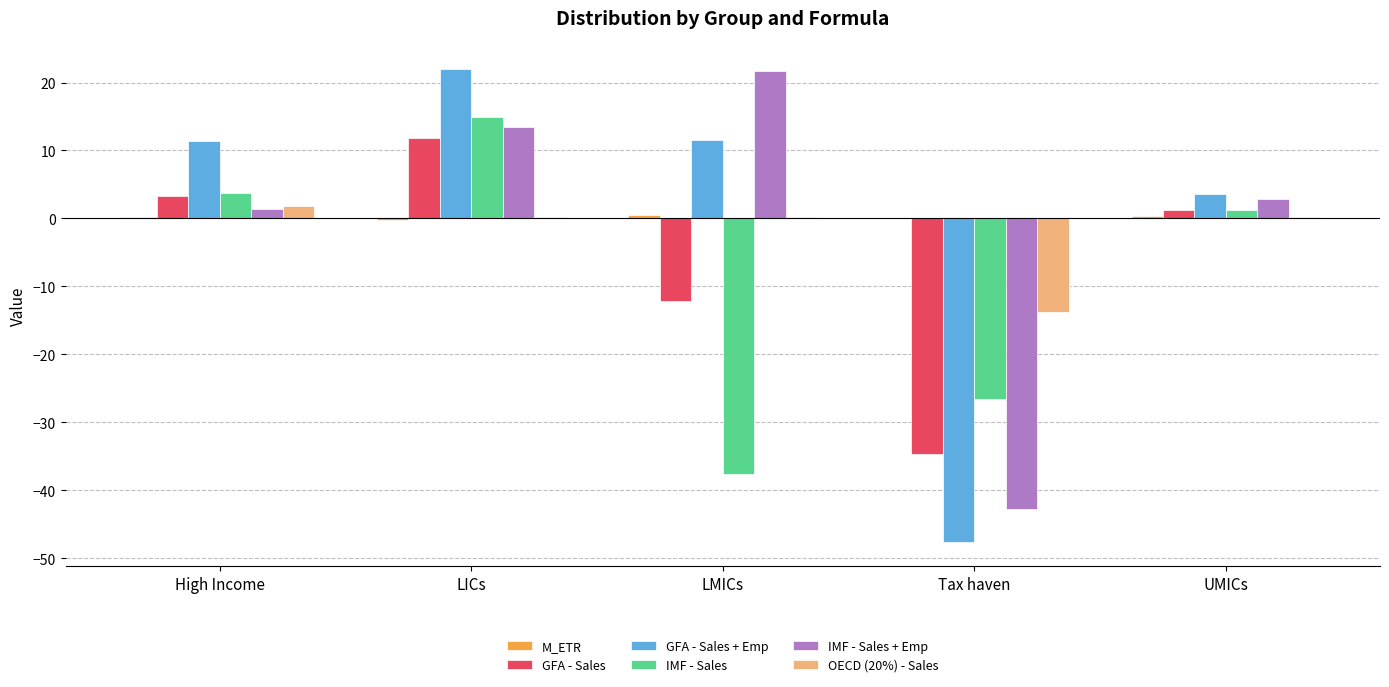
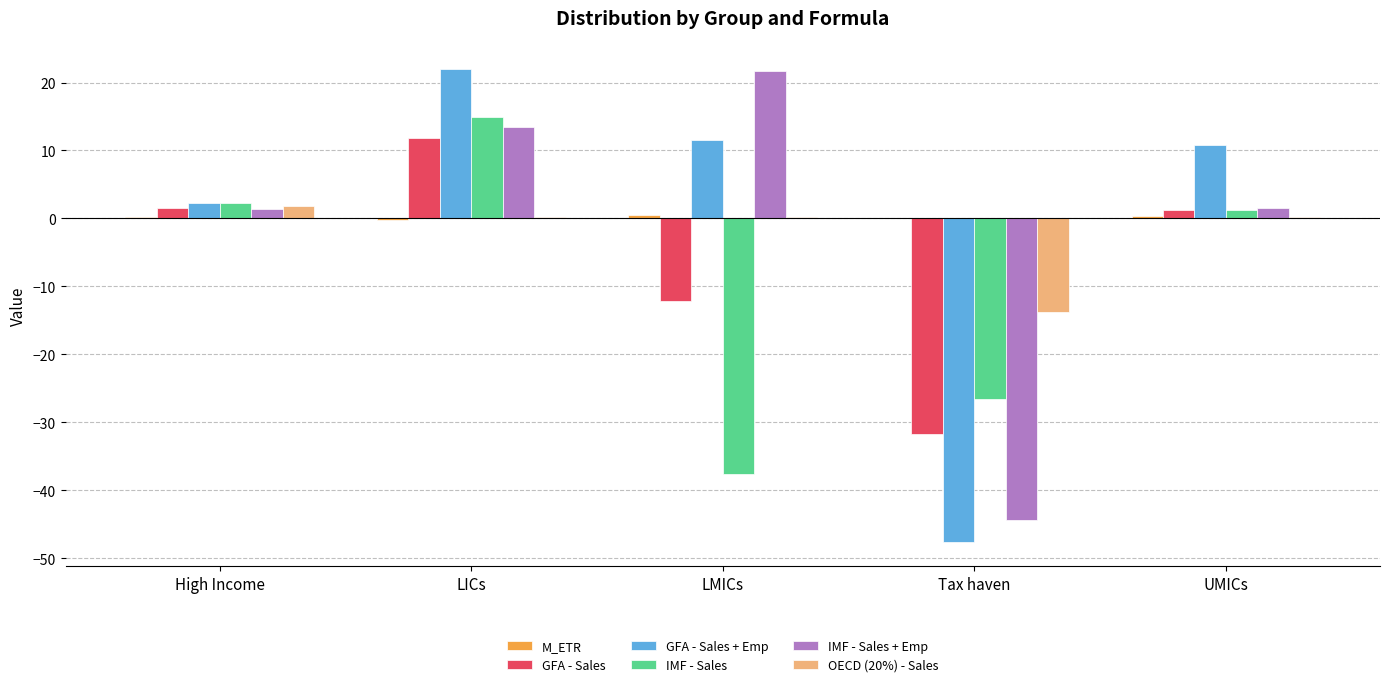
GFA - Sales, High Income: 3 -> 2
GFA - Sales + Emp, High Income: 11 -> 2
IMF - Sales, High Income: 4 -> 2
GFA - Sales, Tax haven: -35 -> -32
IMF - Sales + Emp, Tax haven: -43 -> -44
GFA - Sales + Emp, UMICs: 4 -> 11
IMF - Sales + Emp, UMICs: 3 -> 2
